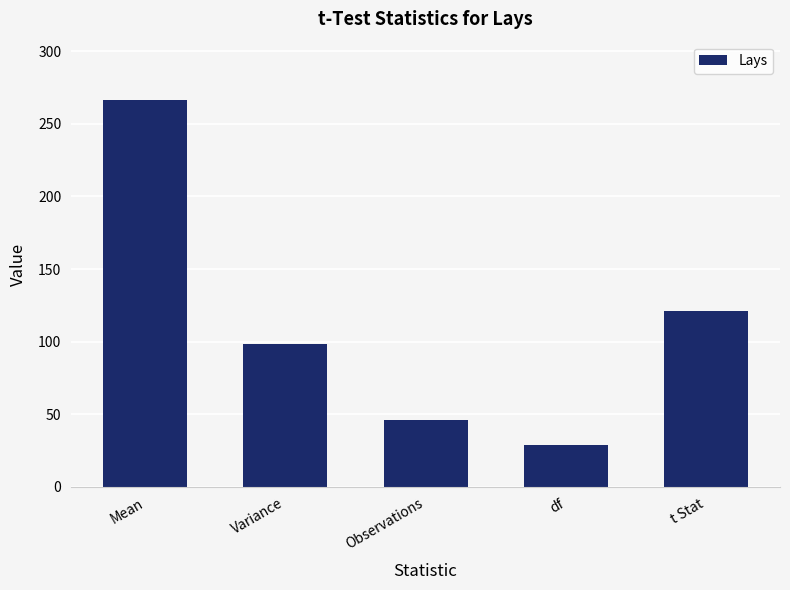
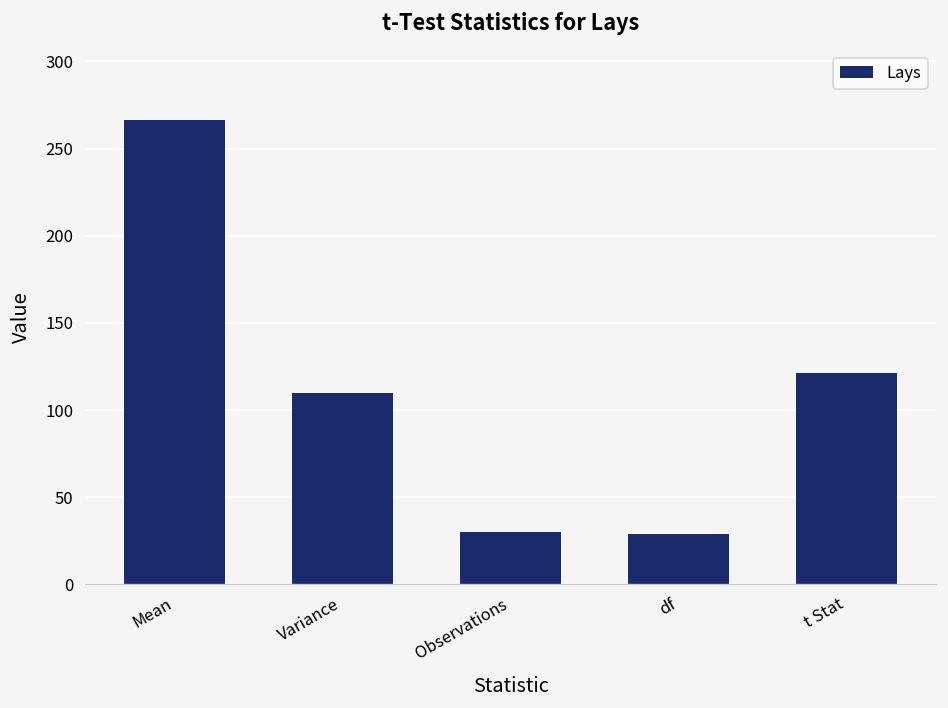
Variance: 99 -> 110
Observations: 46 -> 30
